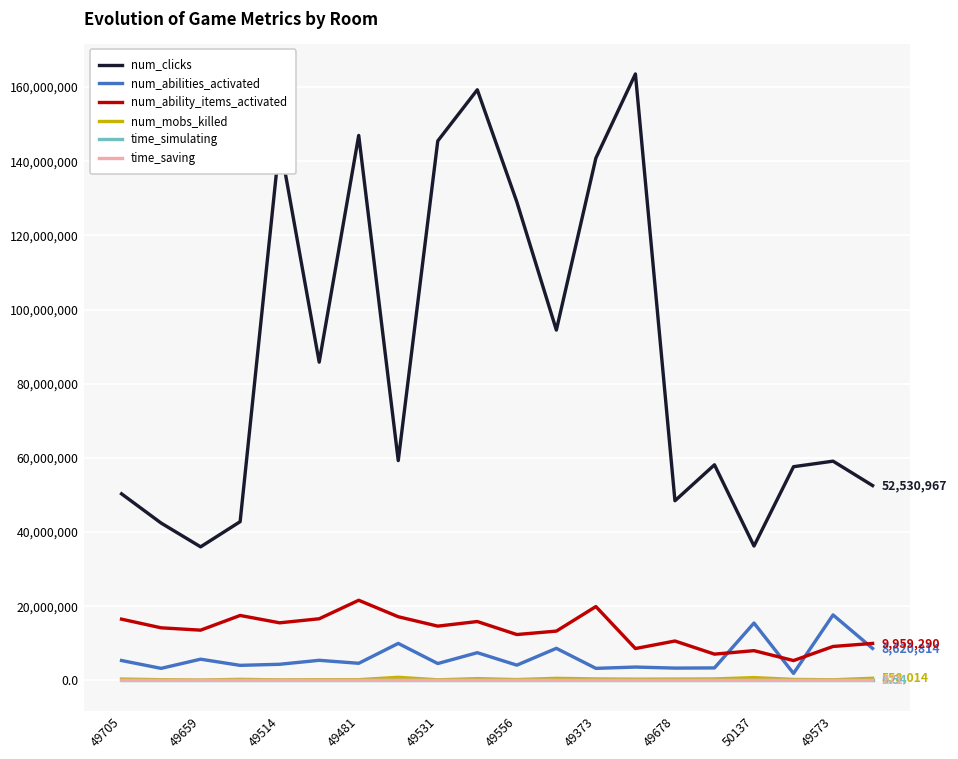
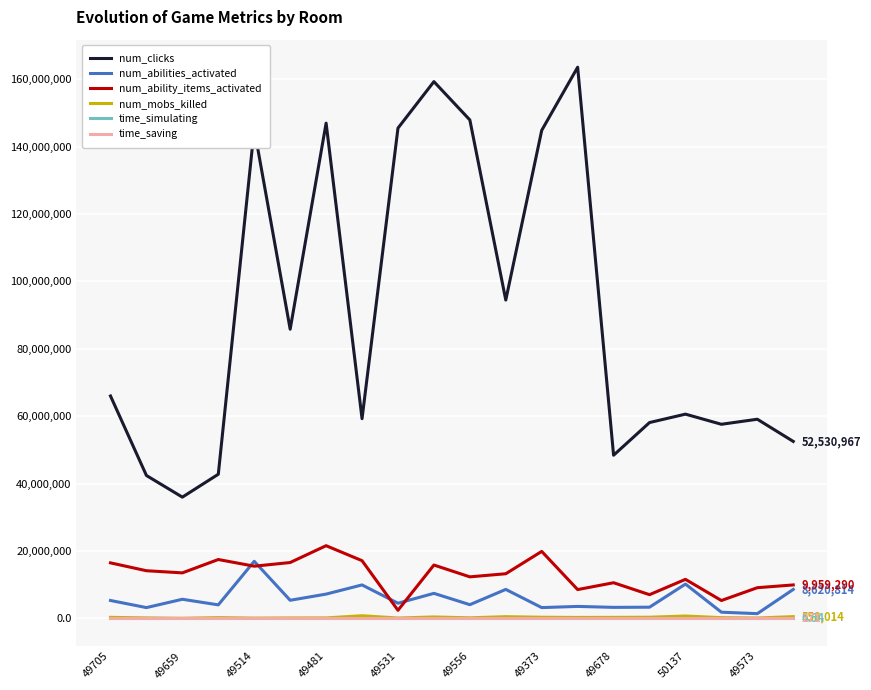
num_clicks, 49705: 50,000,000 -> 66,000,000
num_abilities_activated, 49514: 4,000,000 -> 17,000,000
num_abilities_activated, 49481: 5,000,000 -> 7,000,000
num_ability_items_activated, 49531: 15,000,000 -> 2,000,000
num_clicks, 49556: 129,000,000 -> 148,000,000
num_clicks, 49373: 141,000,000 -> 145,000,000
num_clicks, 50137: 36,000,000 -> 61,000,000
num_abilities_activated, 50137: 15,000,000 -> 10,000,000
num_ability_items_activated, 50137: 8,000,000 -> 12,000,000
num_abilities_activated, 49573: 18,000,000 -> 1,000,000
